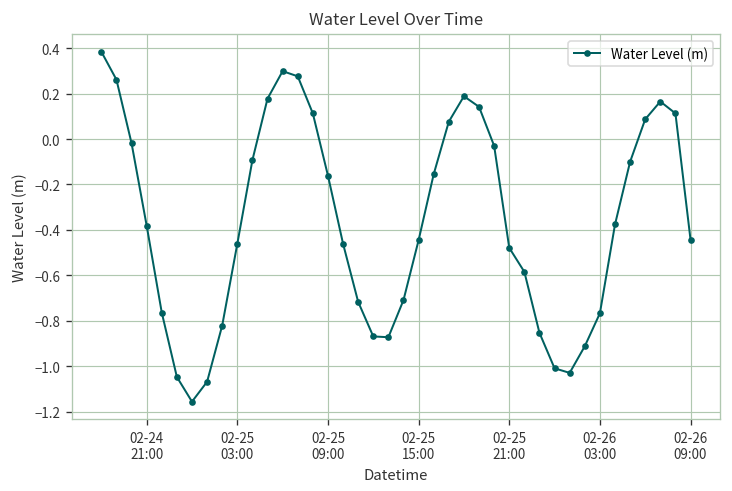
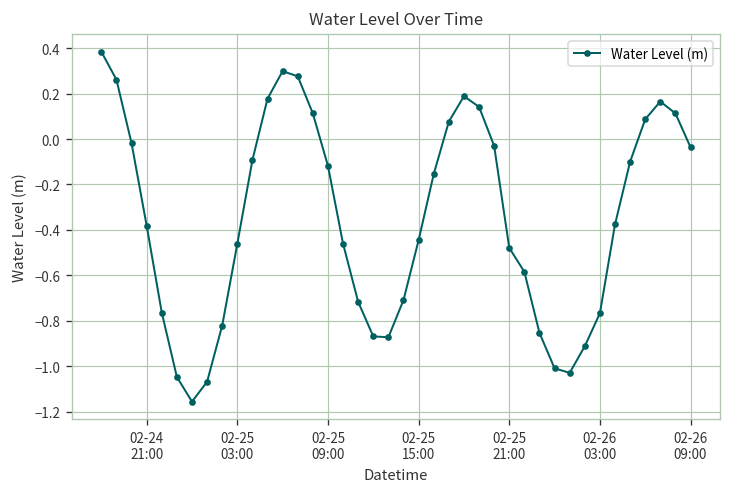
02-25 09:00: -0.16 -> -0.12
02-26 09:00: -0.44 -> -0.04
